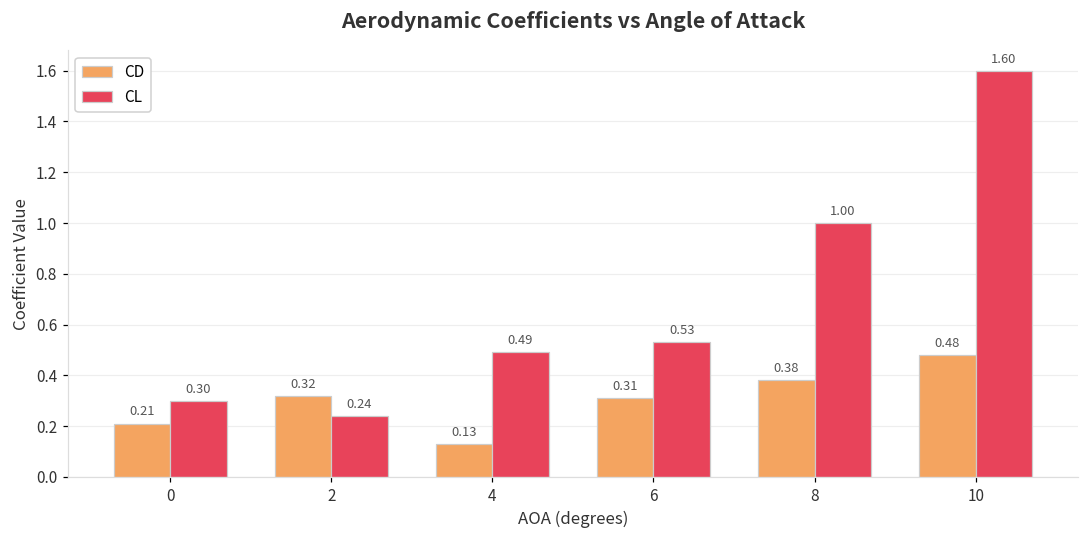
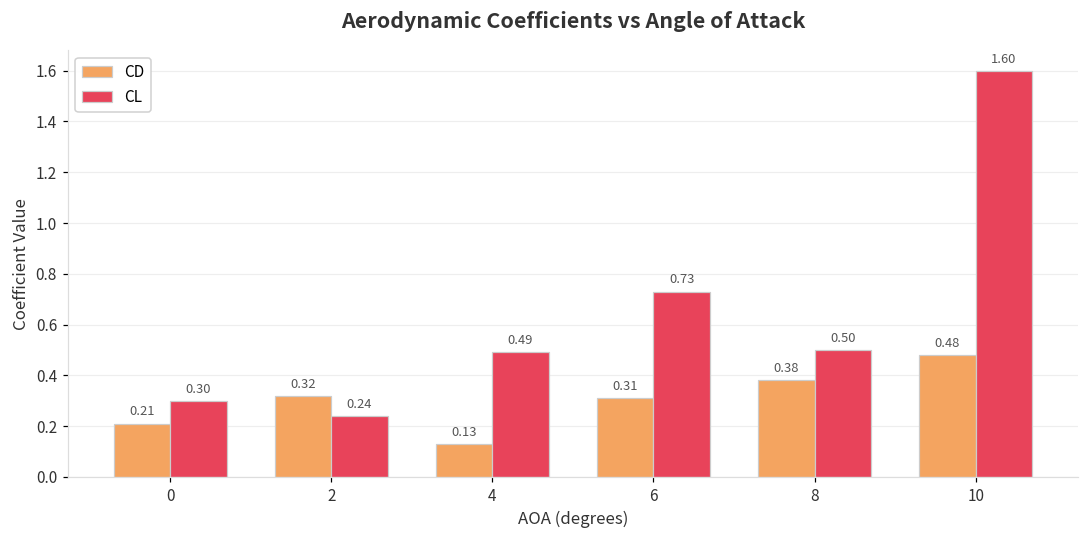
CL, 6: 0.53 -> 0.73
CL, 8: 1.00 -> 0.50
